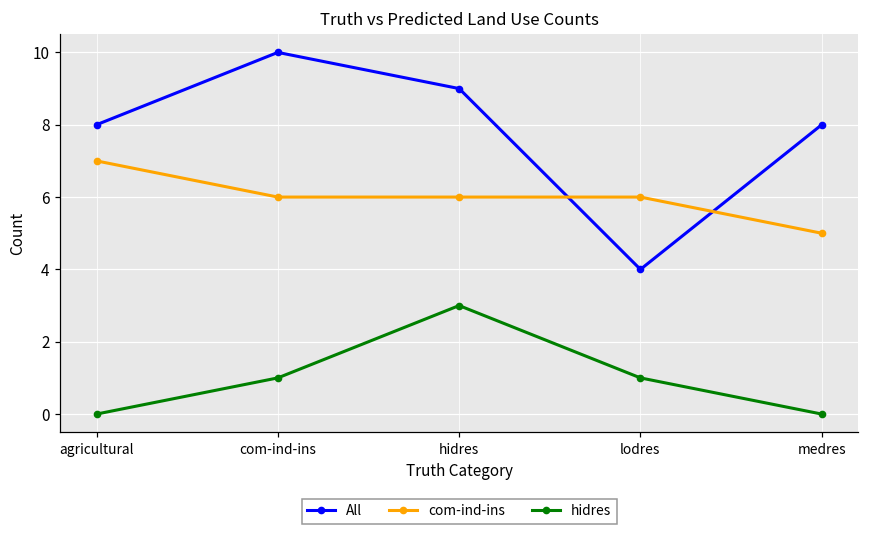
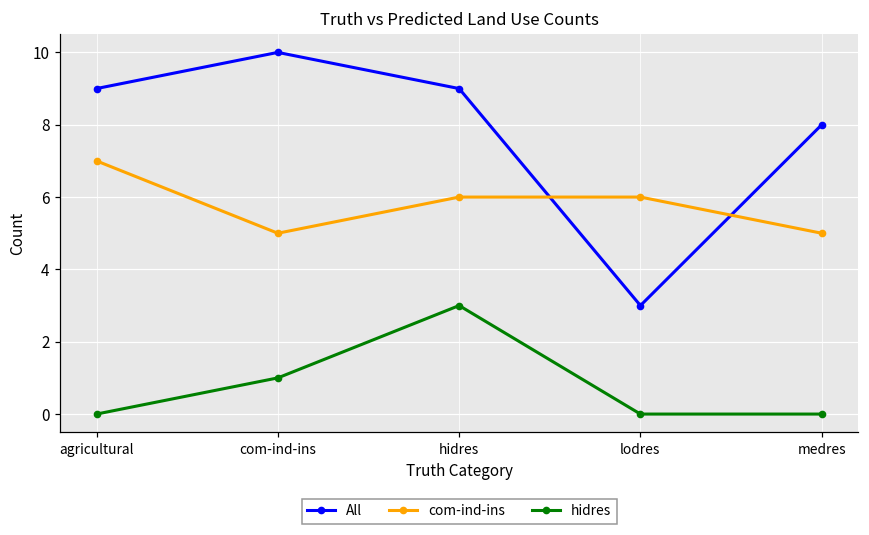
All, agricultural: 8 -> 9
com-ind-ins, com-ind-ins: 6 -> 5
All, lodres: 4 -> 3
hidres, lodres: 1 -> 0
